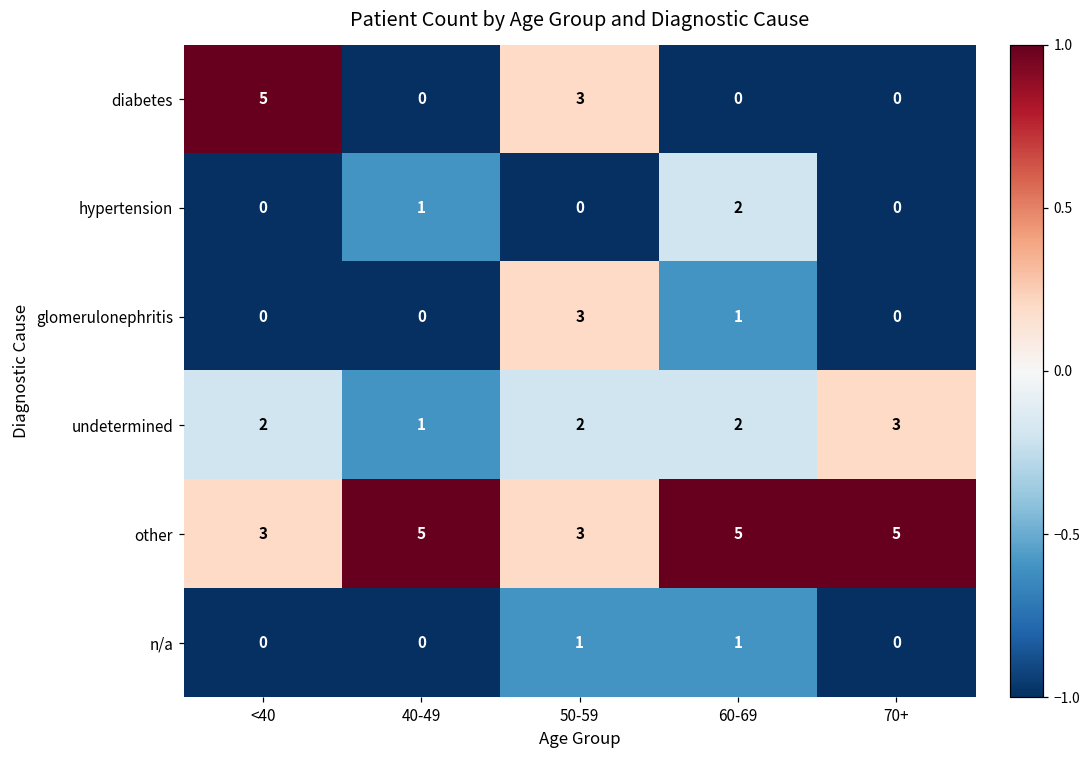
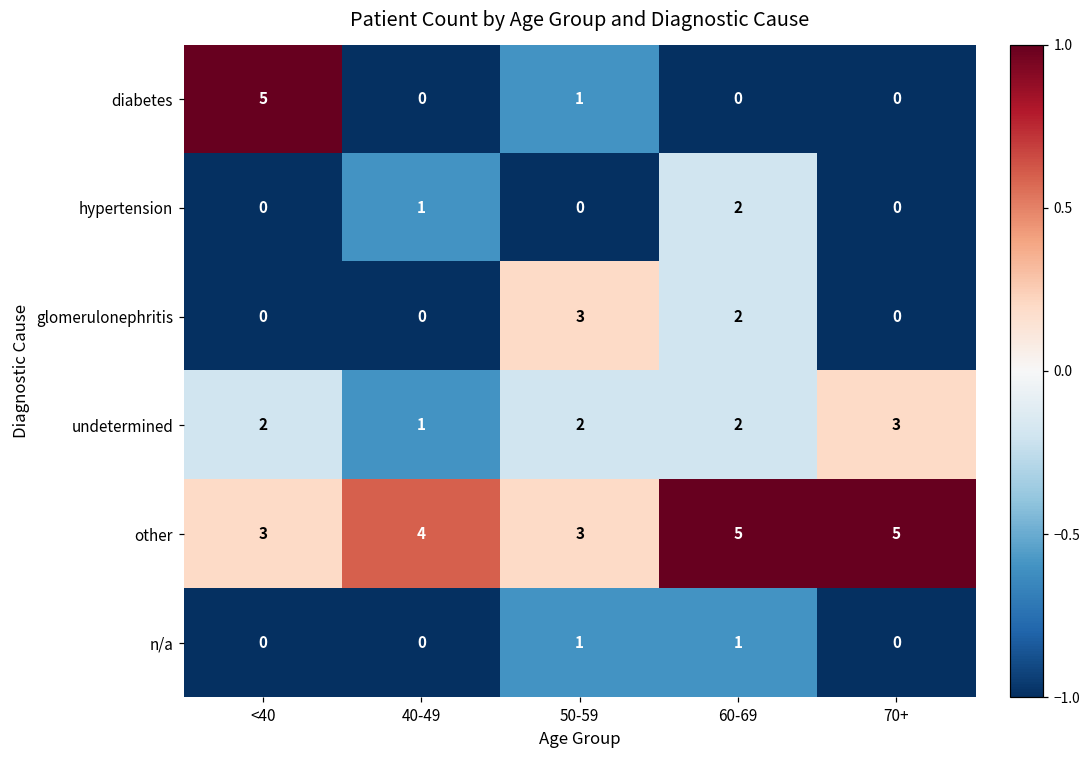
diabetes, 50-59: 3 -> 1
glomerulonephritis, 60-69: 1 -> 2
other, 40-49: 5 -> 4
